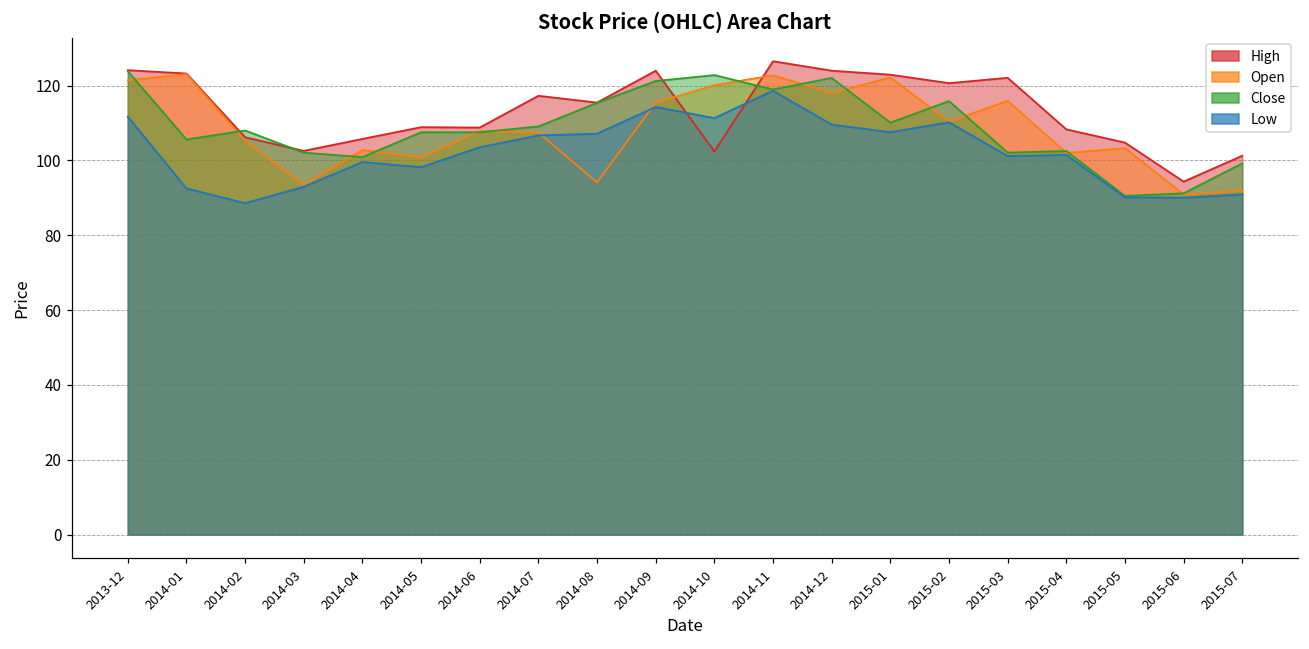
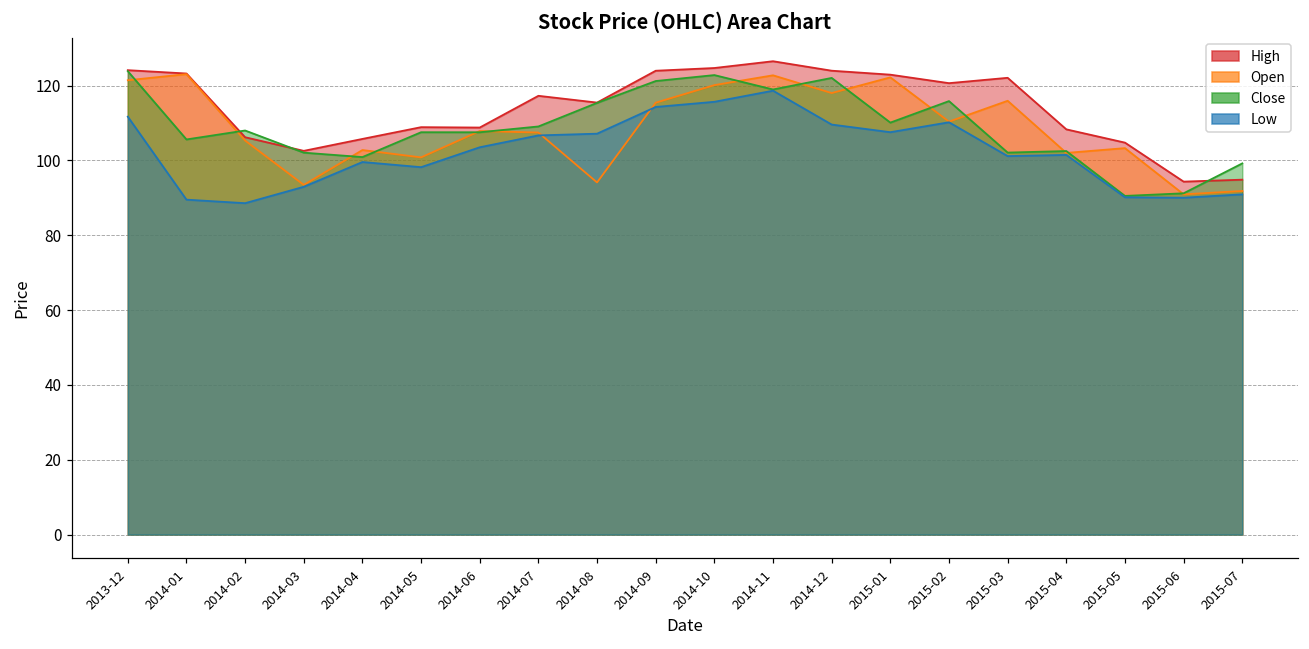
Low, 2014-01: 93 -> 90
High, 2014-10: 102 -> 125
Low, 2014-10: 111 -> 116
High, 2015-07: 101 -> 95
